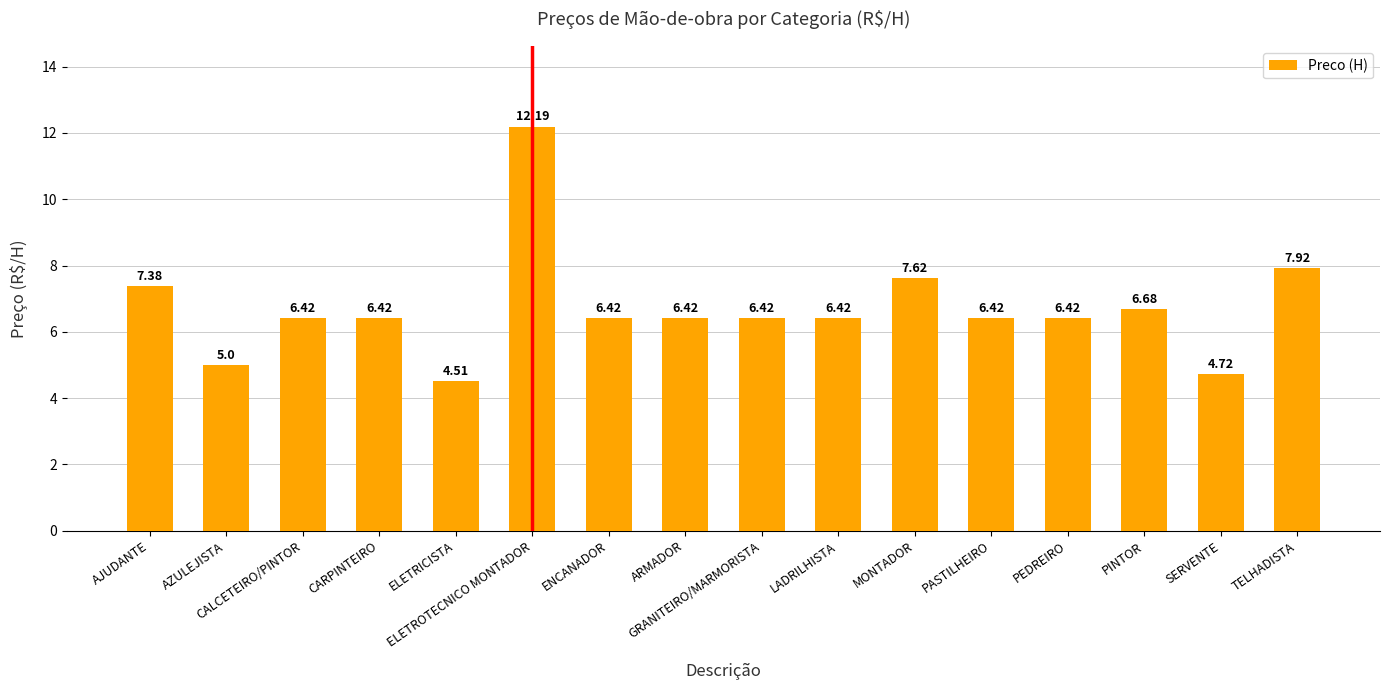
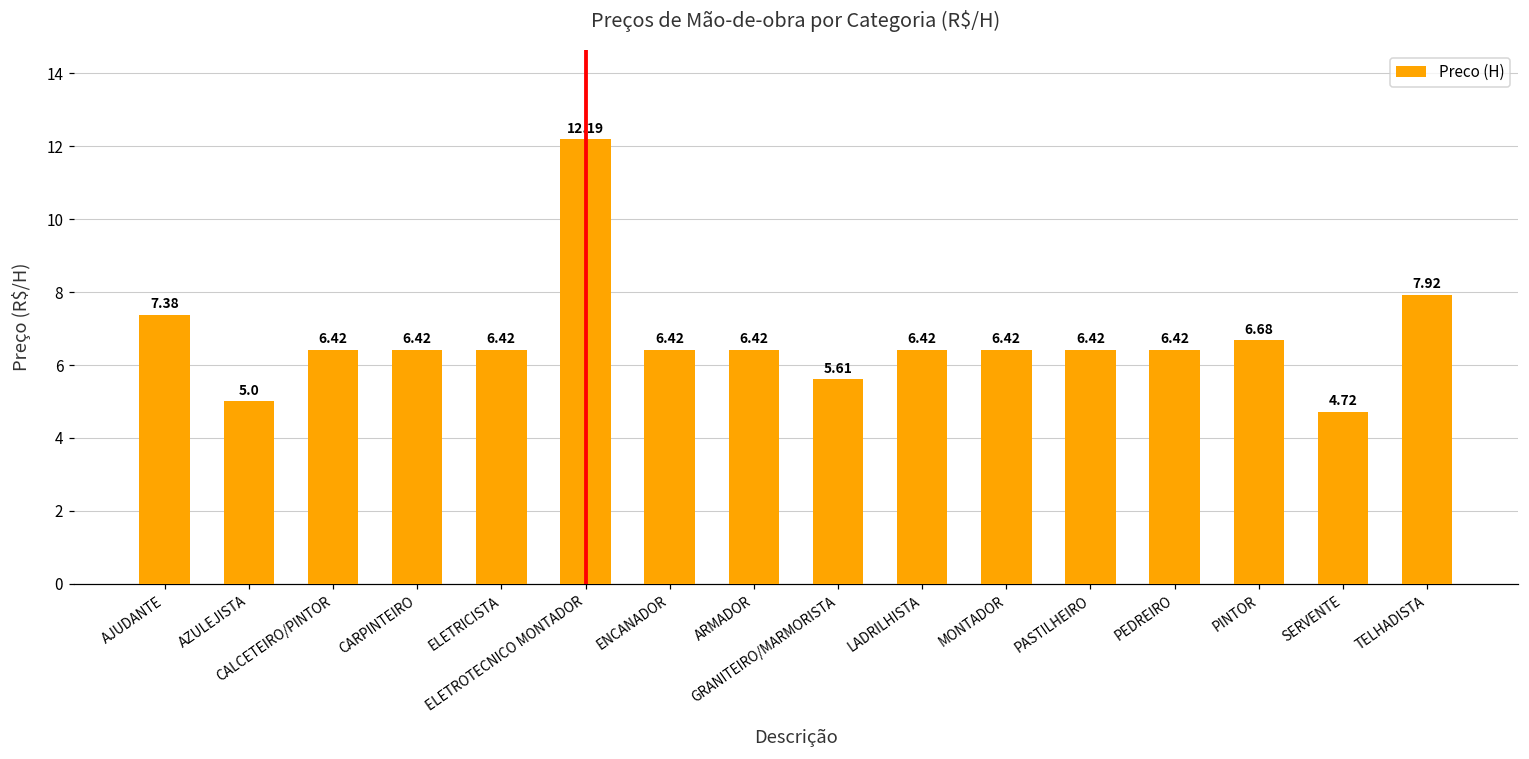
ELETRICISTA: 4.51 -> 6.42
GRANITEIRO/MARMORISTA: 6.42 -> 5.61
MONTADOR: 7.62 -> 6.42
